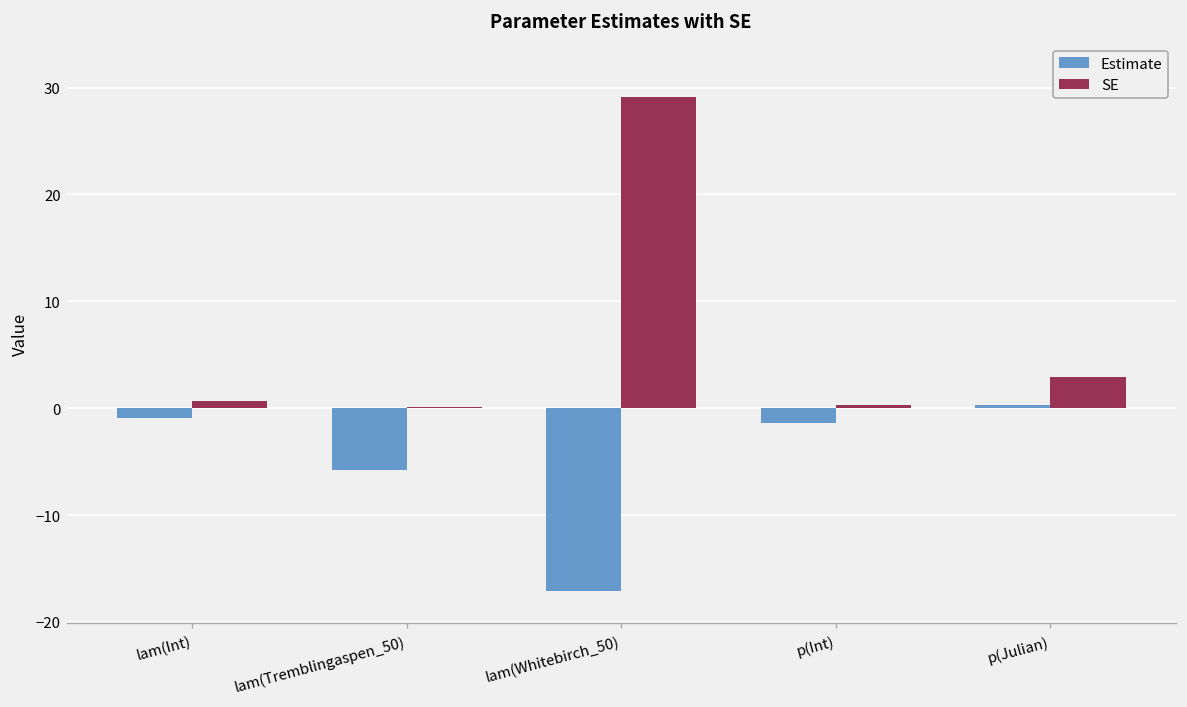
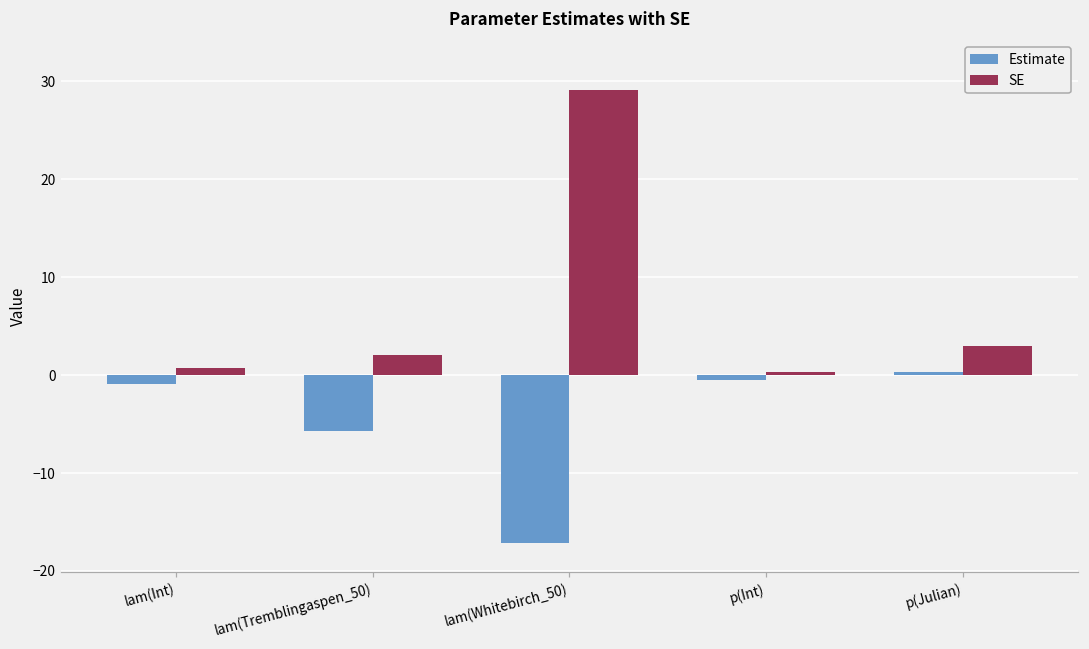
SE, lam(Tremblingaspen_50): 0 -> 2
Estimate, p(Int): -1 -> 0
